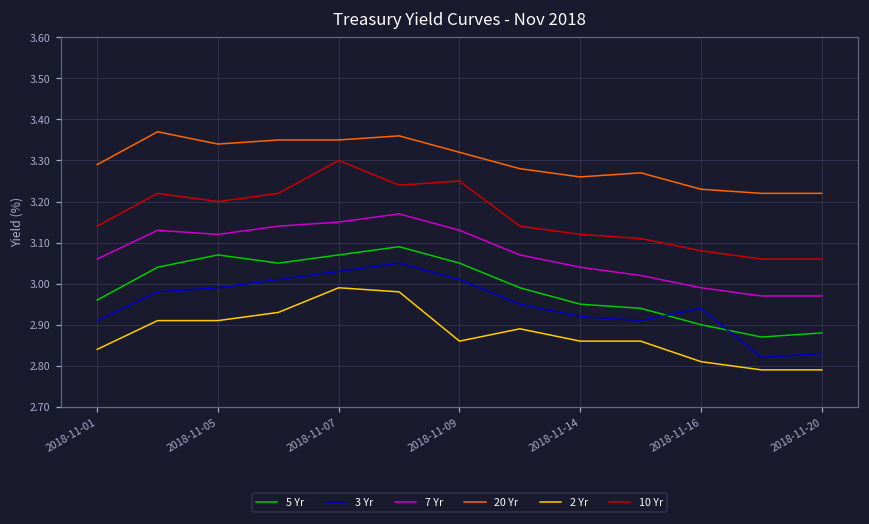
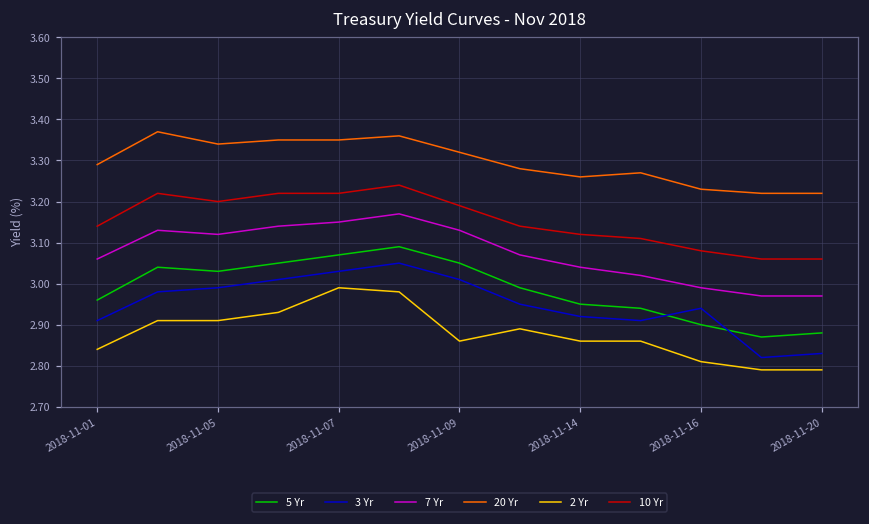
5 Yr, 2018-11-05: 3.07 -> 3.03
10 Yr, 2018-11-07: 3.30 -> 3.22
10 Yr, 2018-11-09: 3.25 -> 3.19
